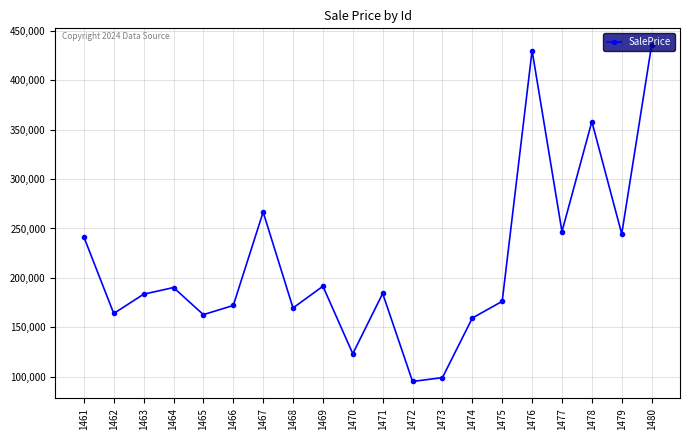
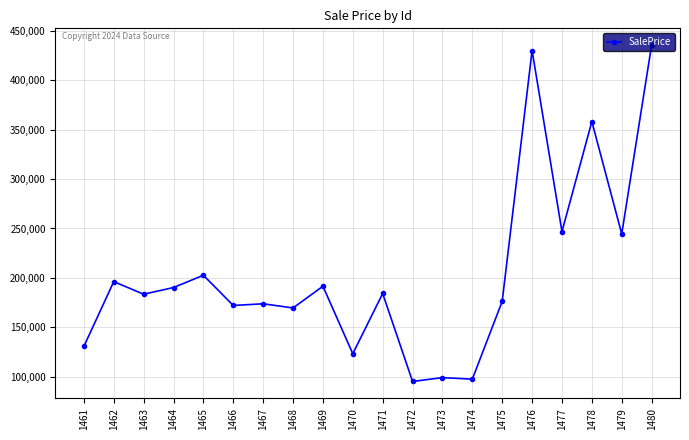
1461: 240,000 -> 130,000
1462: 160,000 -> 200,000
1465: 160,000 -> 200,000
1467: 270,000 -> 170,000
1474: 160,000 -> 100,000
